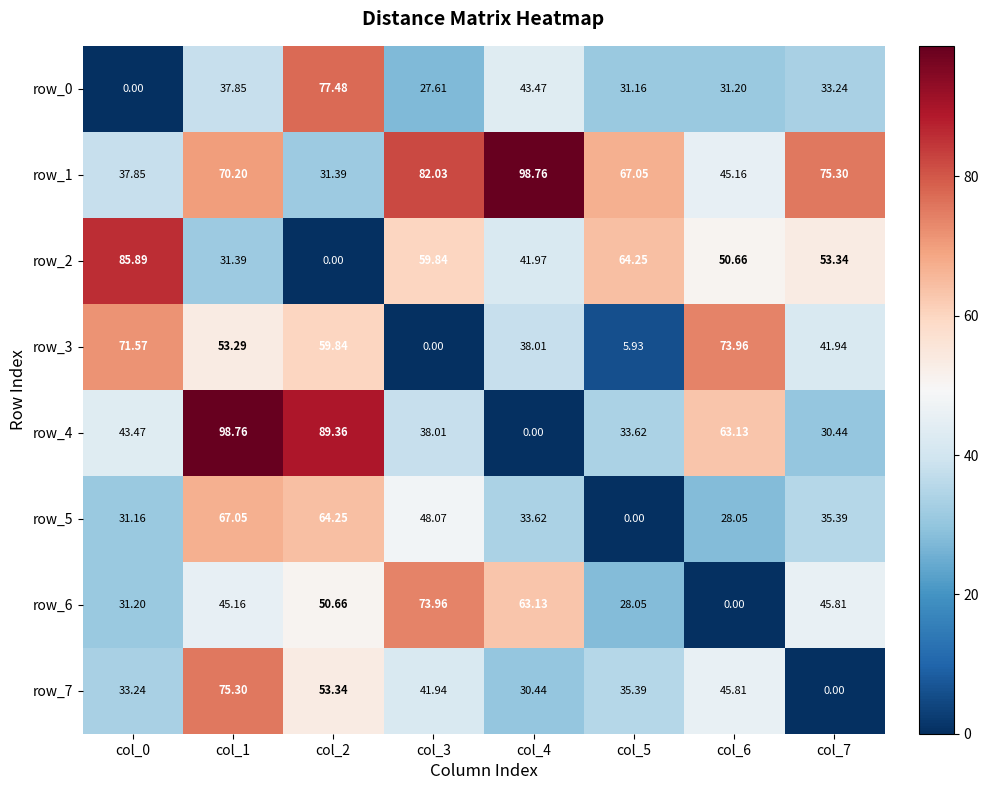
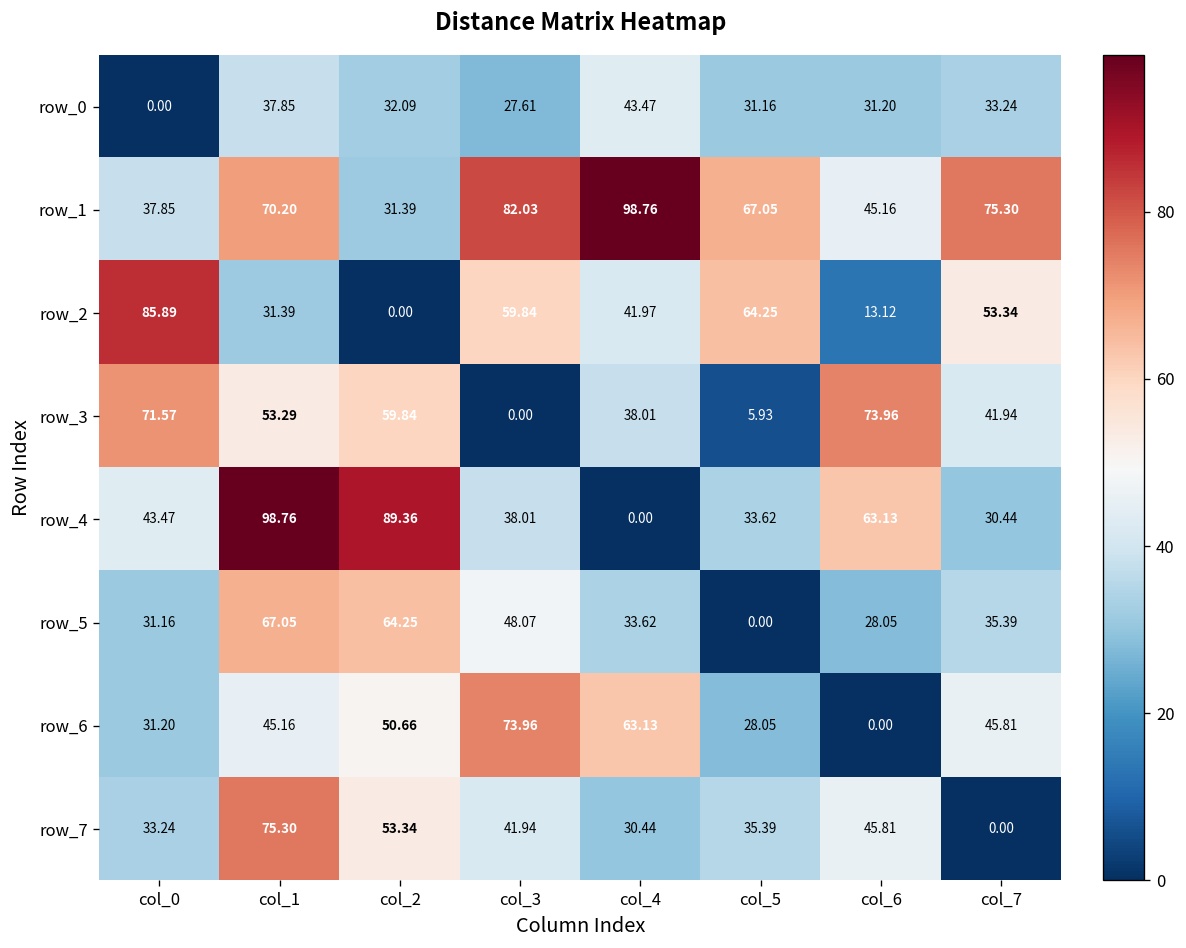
row_0, col_2: 77.48 -> 32.09
row_2, col_6: 50.66 -> 13.12
